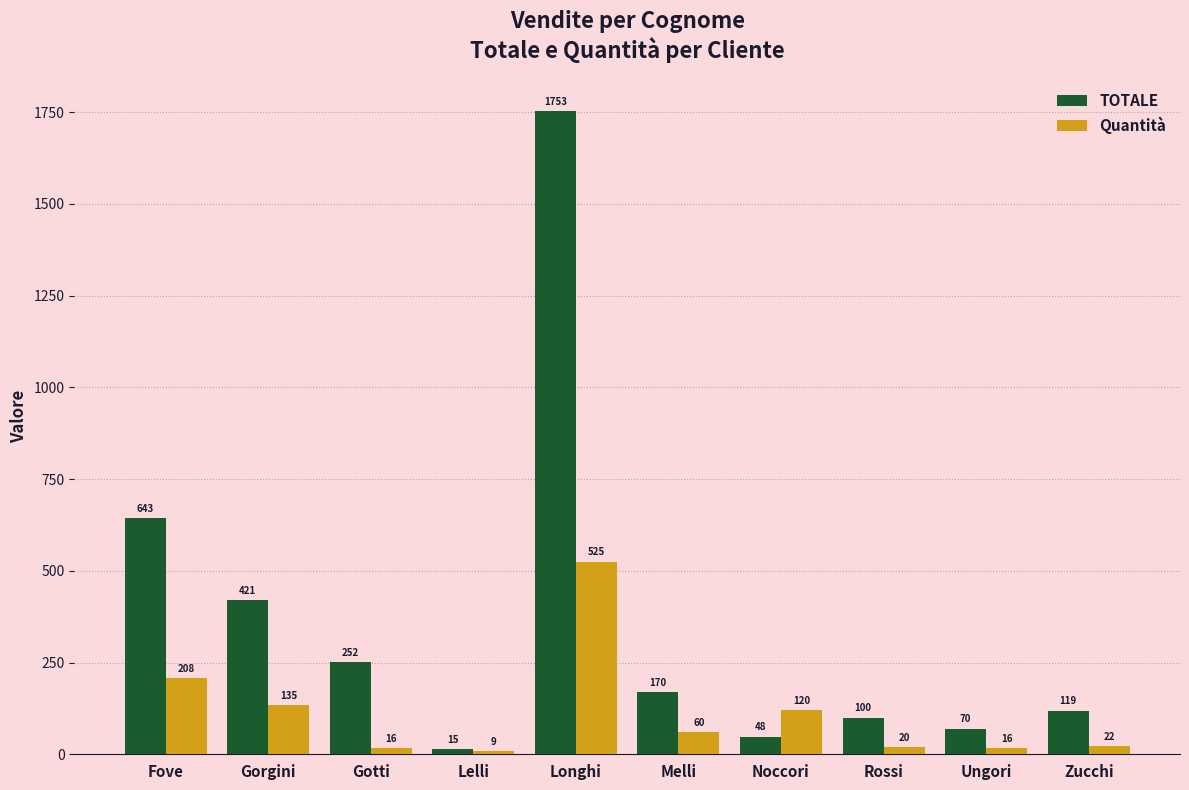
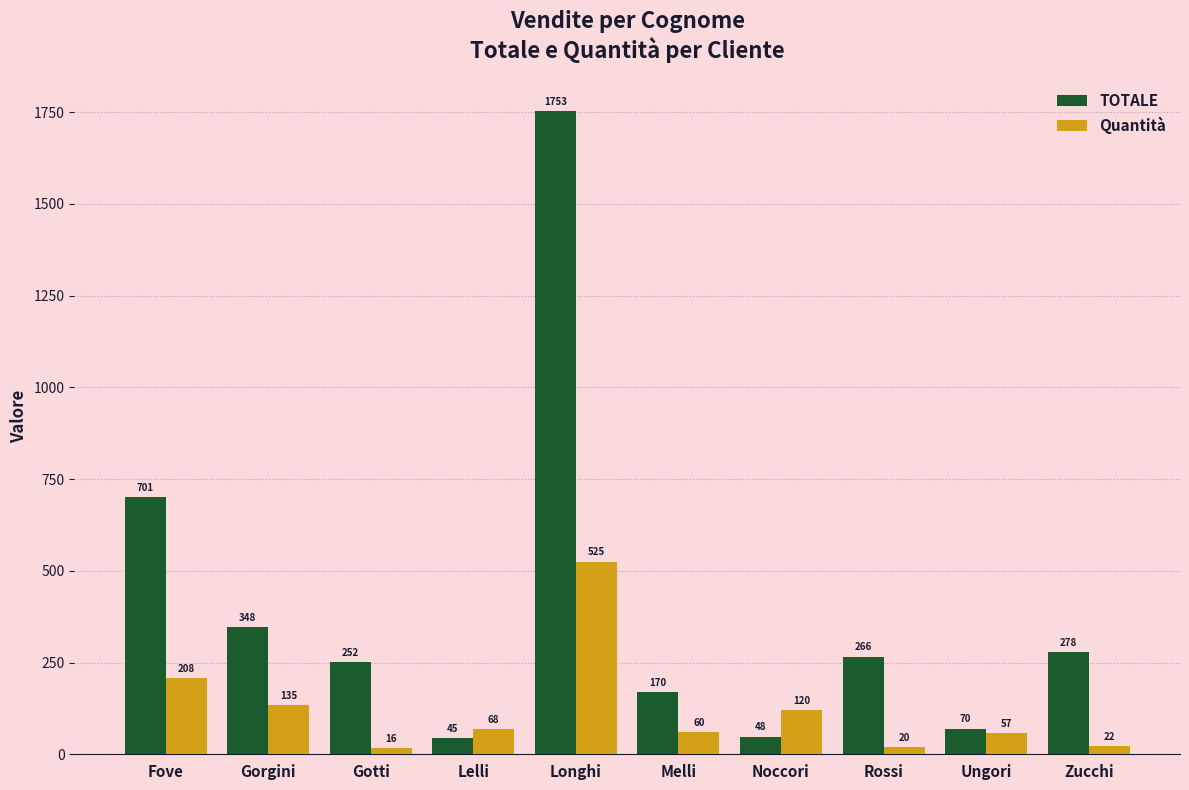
TOTALE, Fove: 643 -> 701
TOTALE, Gorgini: 421 -> 348
TOTALE, Lelli: 15 -> 45
Quantità, Lelli: 9 -> 68
TOTALE, Rossi: 100 -> 266
Quantità, Ungori: 16 -> 57
TOTALE, Zucchi: 119 -> 278
